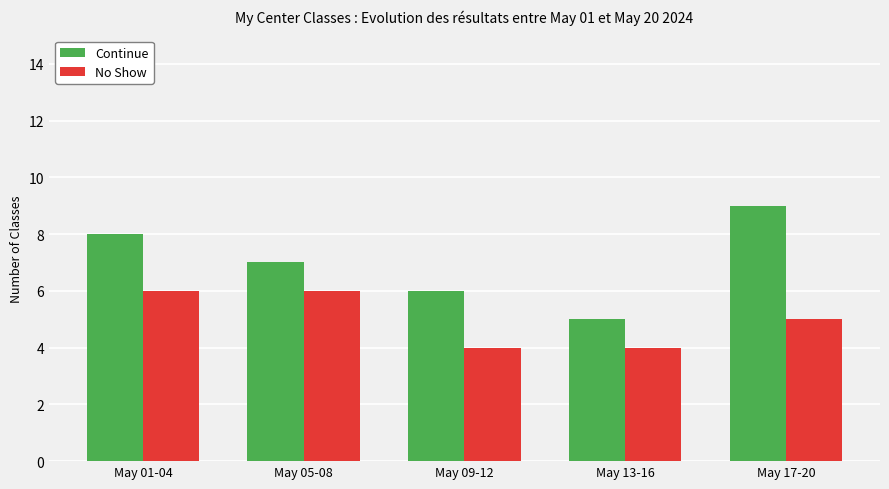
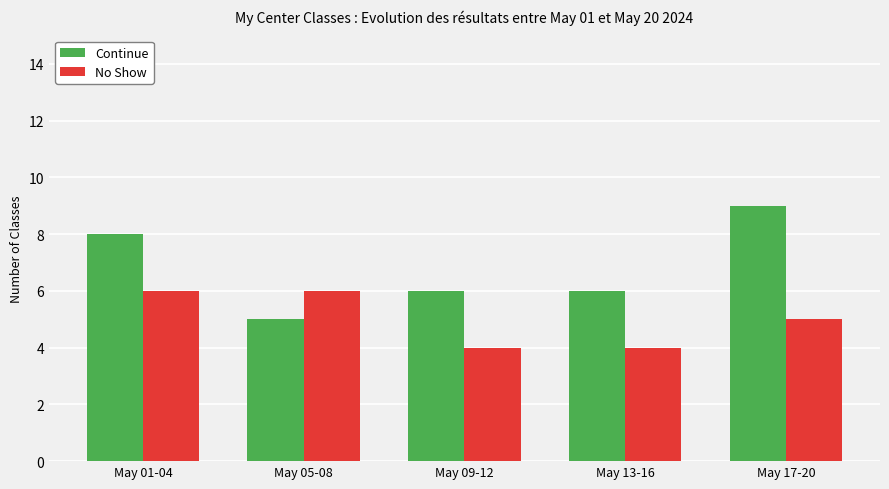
Continue, May 05-08: 7 -> 5
Continue, May 13-16: 5 -> 6
